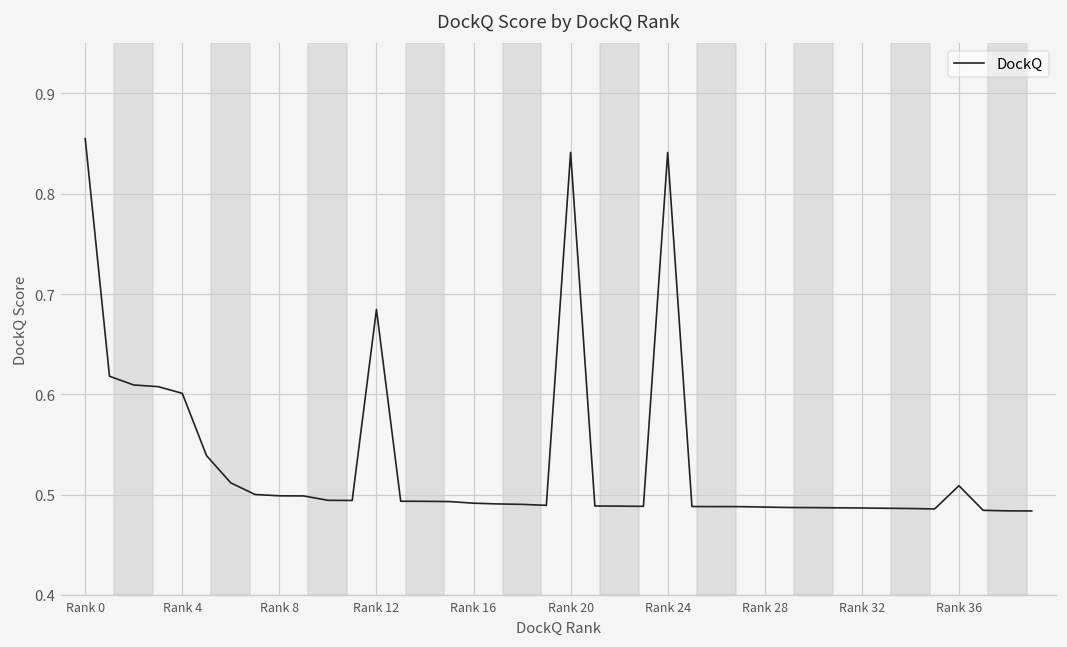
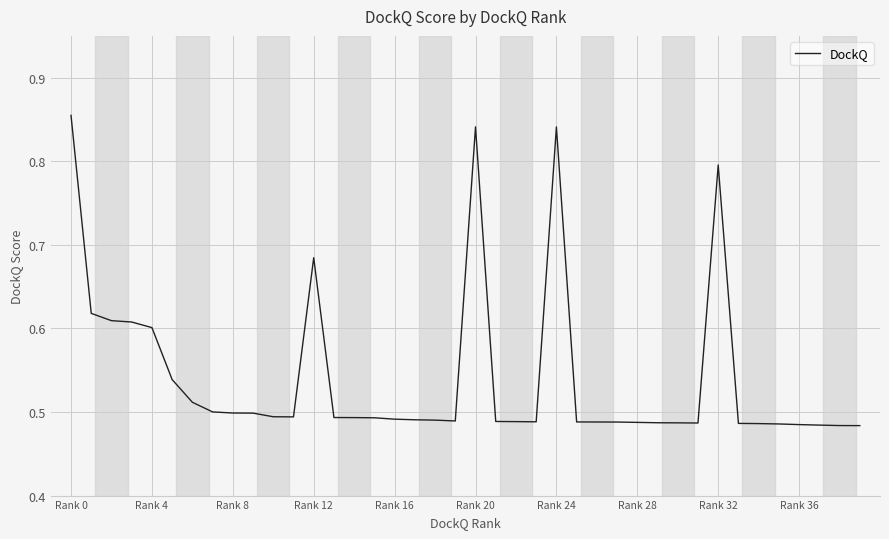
Rank 32: 0.49 -> 0.80
Rank 36: 0.51 -> 0.48
